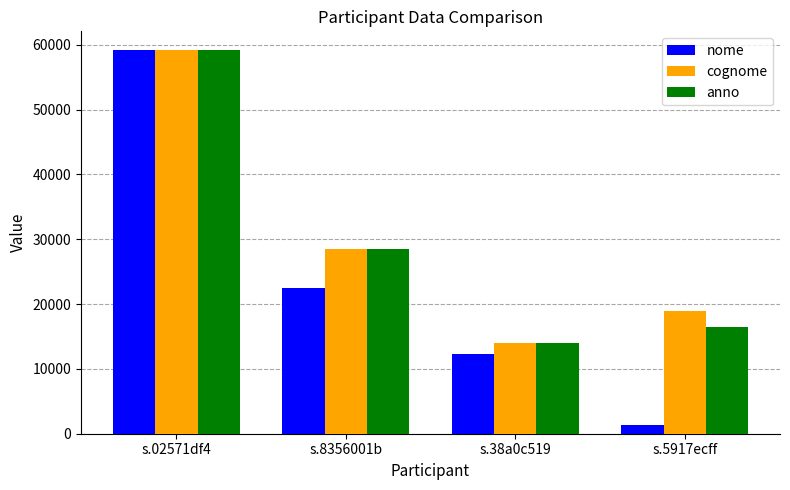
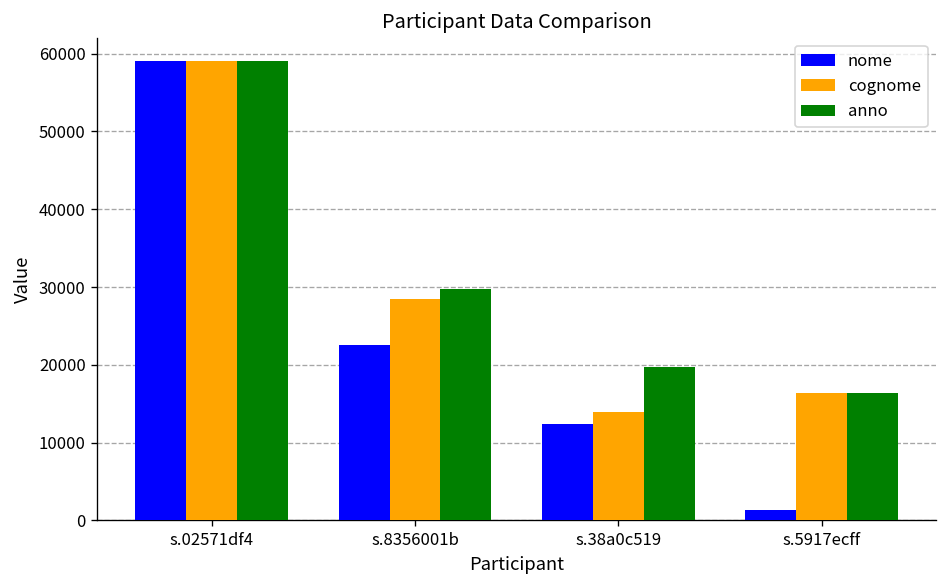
anno, s.8356001b: 29000 -> 30000
anno, s.38a0c519: 14000 -> 20000
cognome, s.5917ecff: 19000 -> 16000
